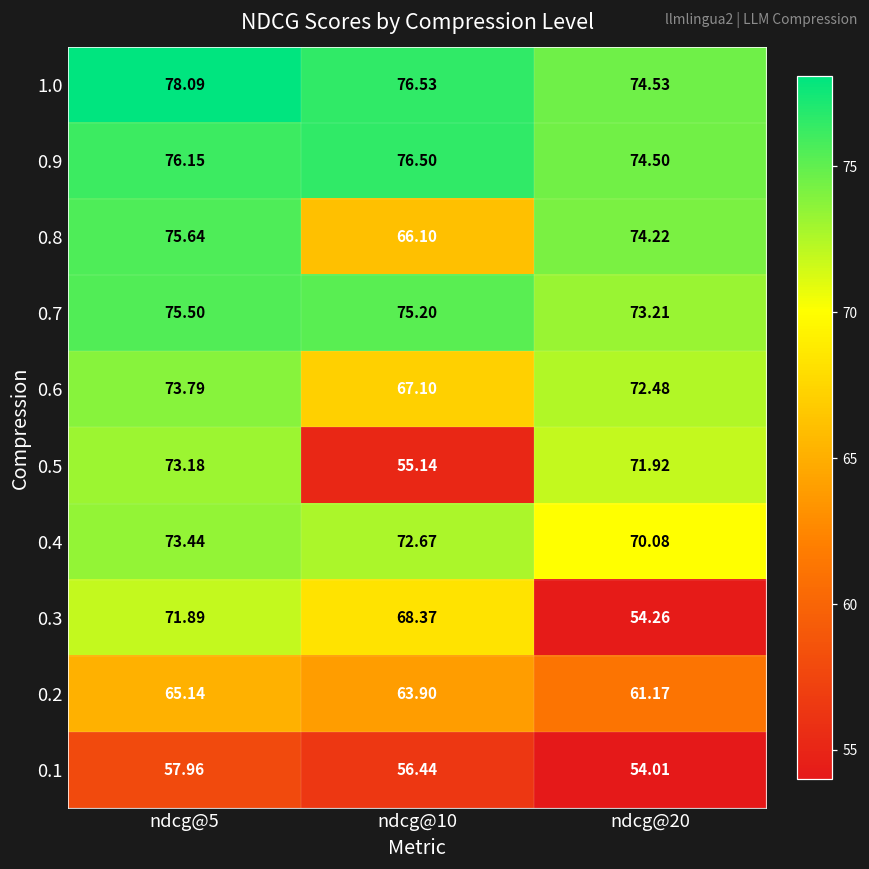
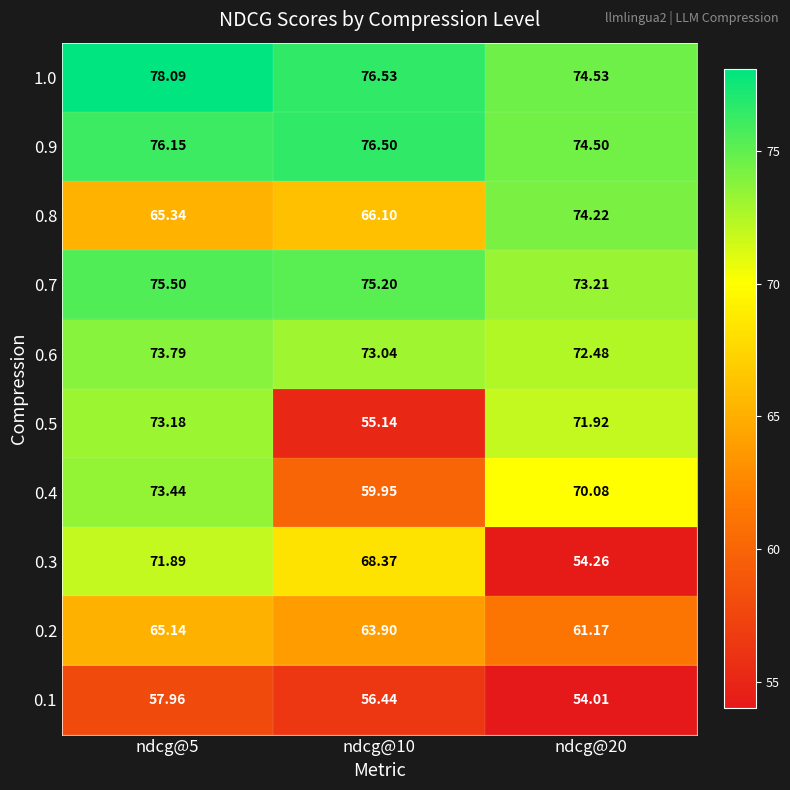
0.8, ndcg@5: 75.64 -> 65.34
0.6, ndcg@10: 67.10 -> 73.04
0.4, ndcg@10: 72.67 -> 59.95
